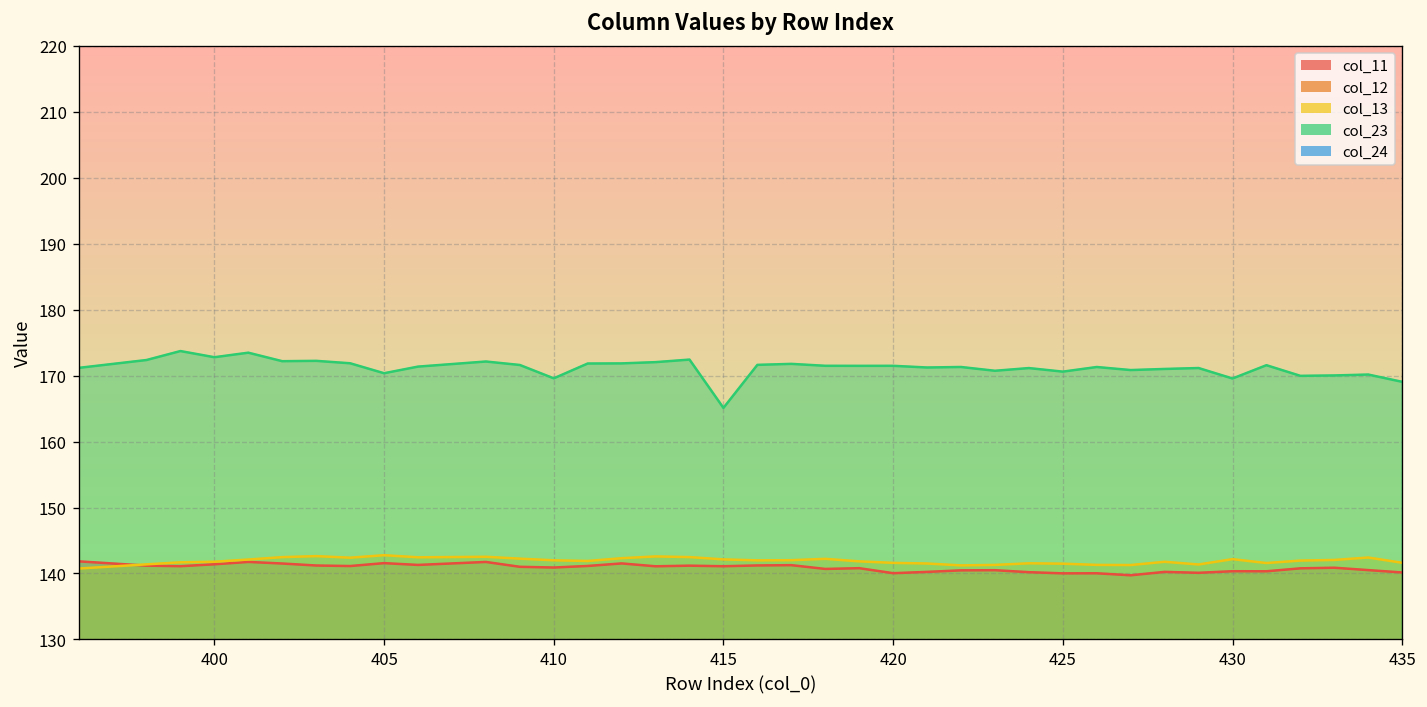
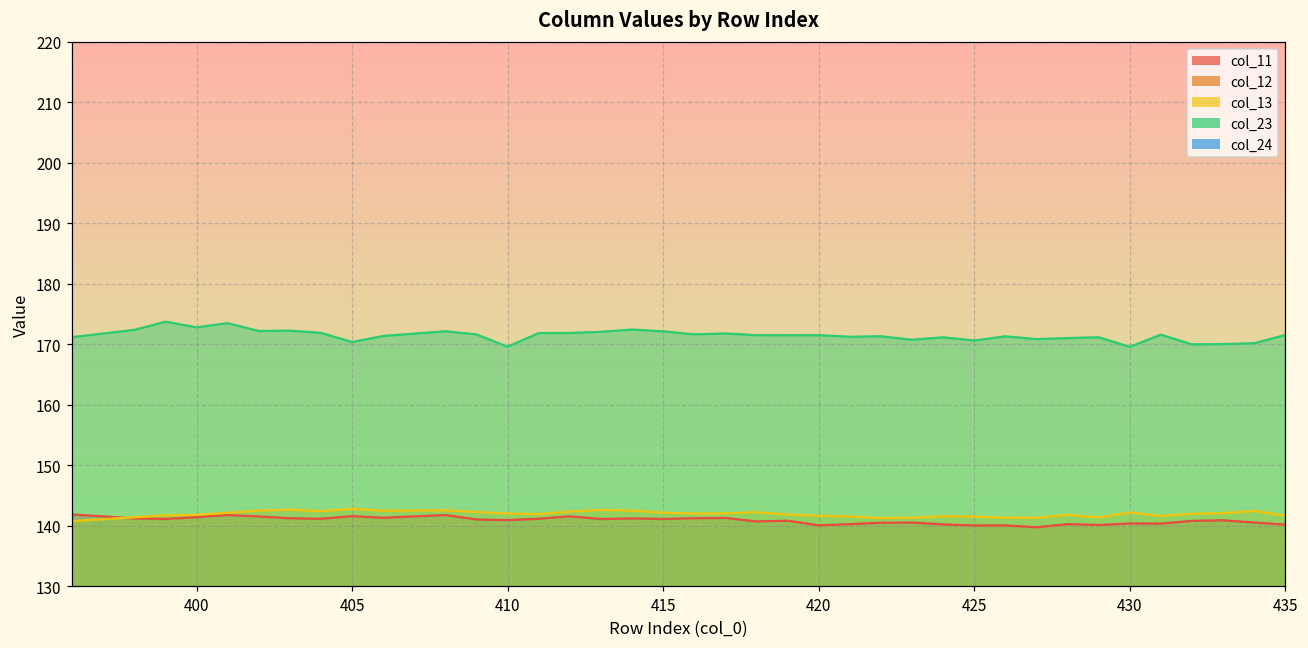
col_23, 415: 165 -> 172
col_23, 435: 169 -> 172
